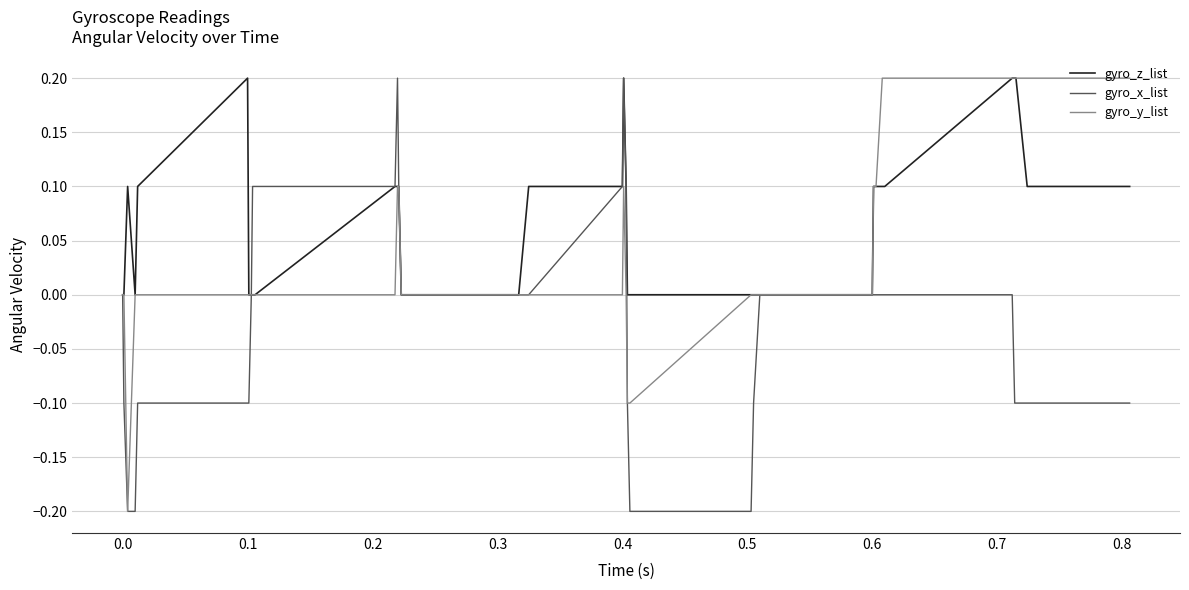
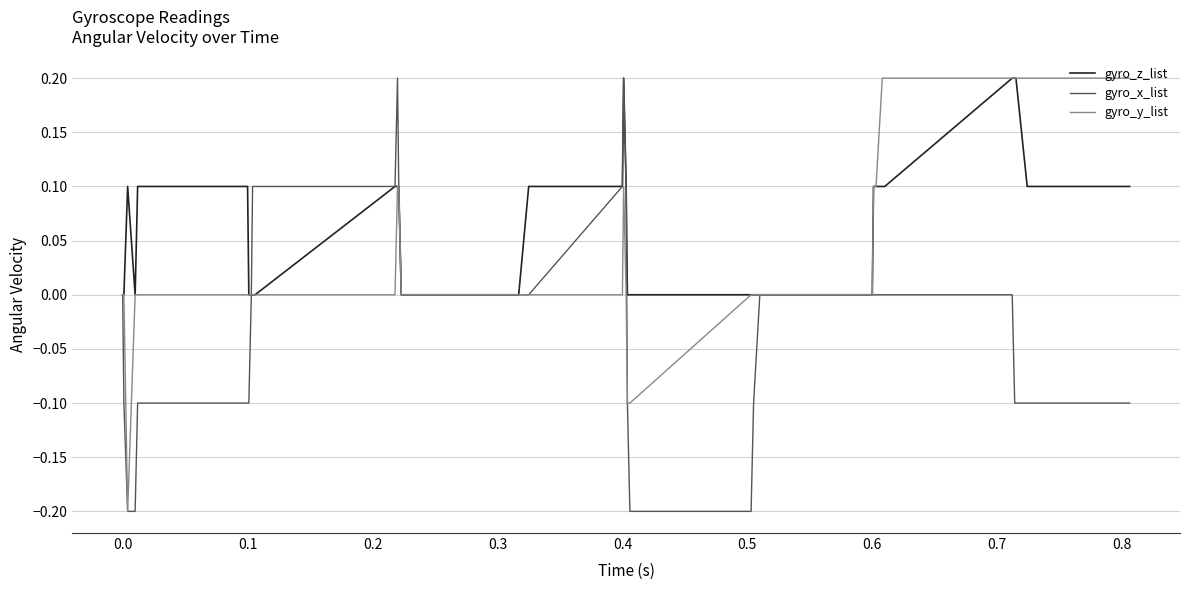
gyro_z_list, 0.1: 0.2 -> 0.1
